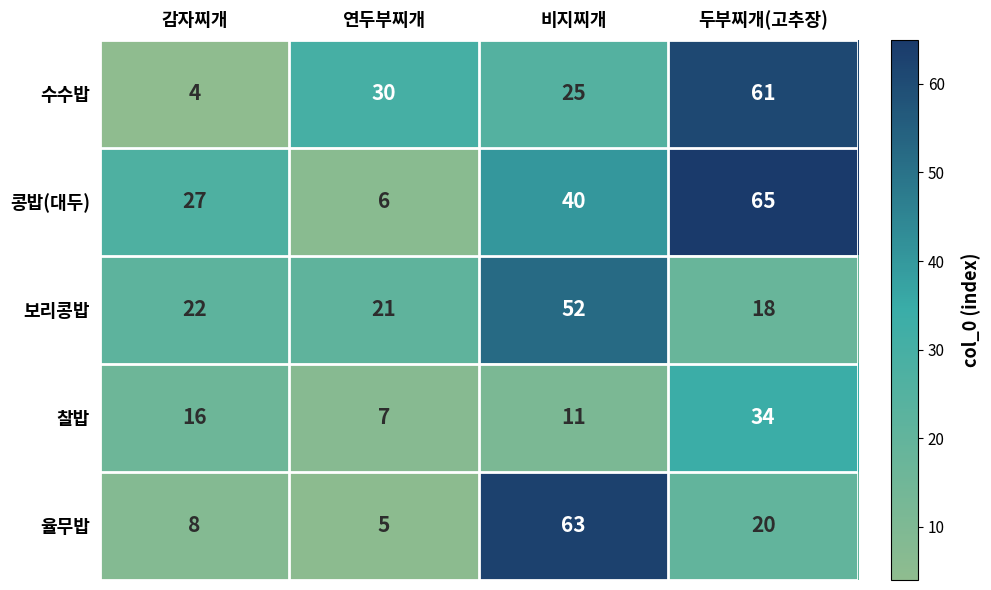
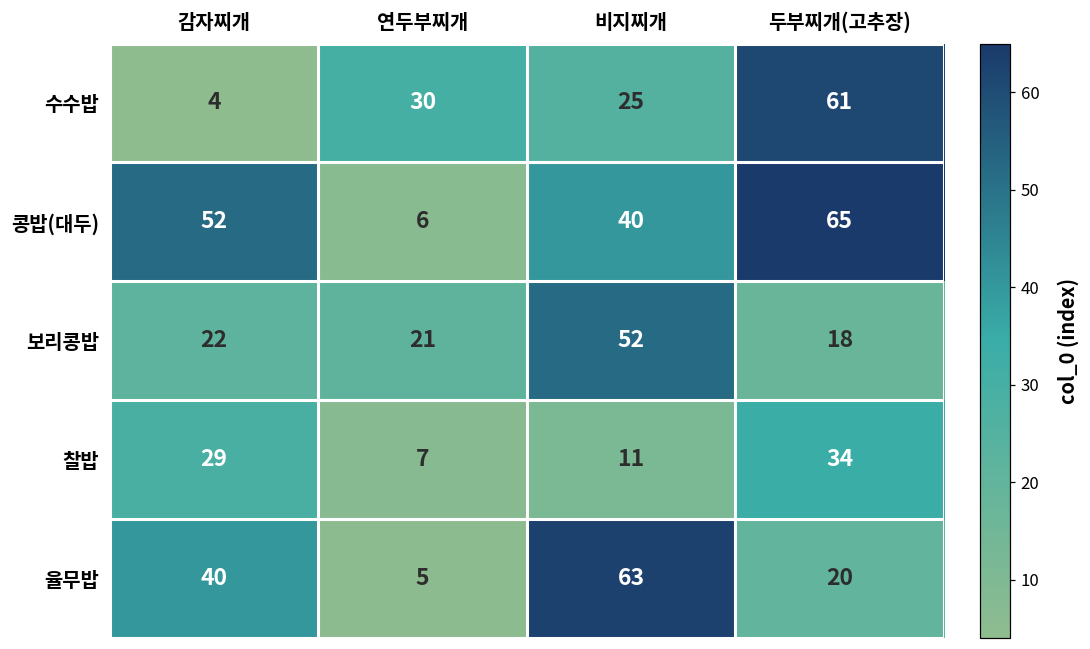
콩밥(대두), 감자찌개: 27 -> 52
찰밥, 감자찌개: 16 -> 29
율무밥, 감자찌개: 8 -> 40
